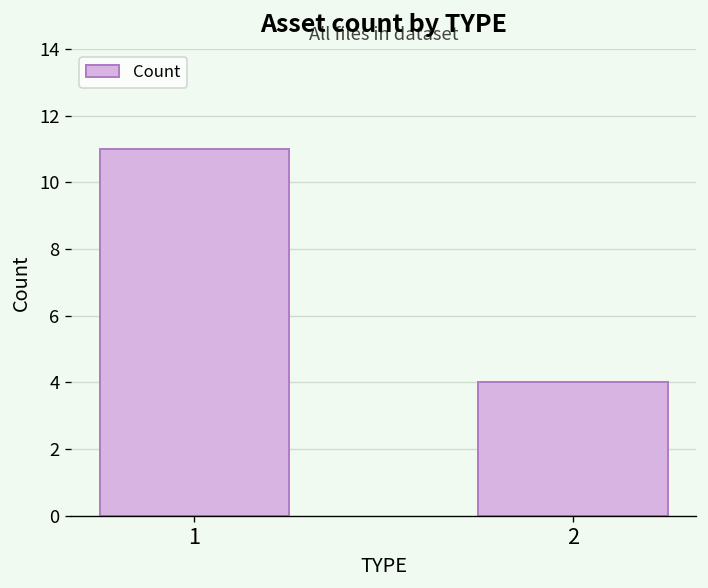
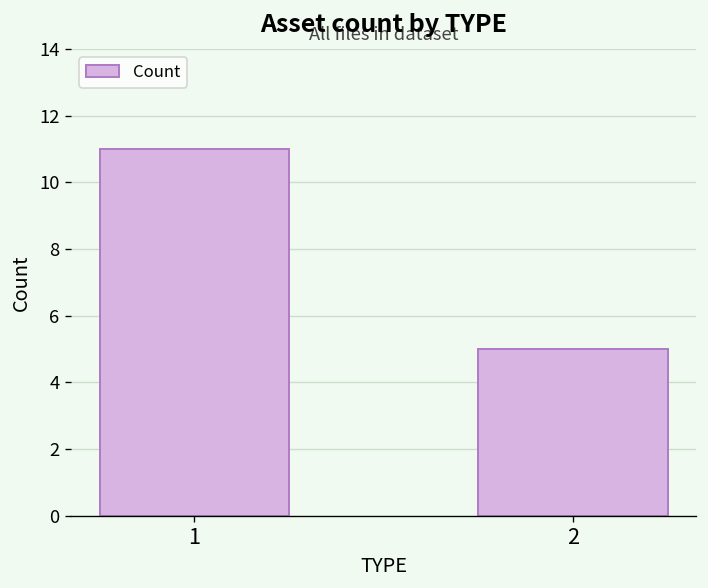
2: 4 -> 5
